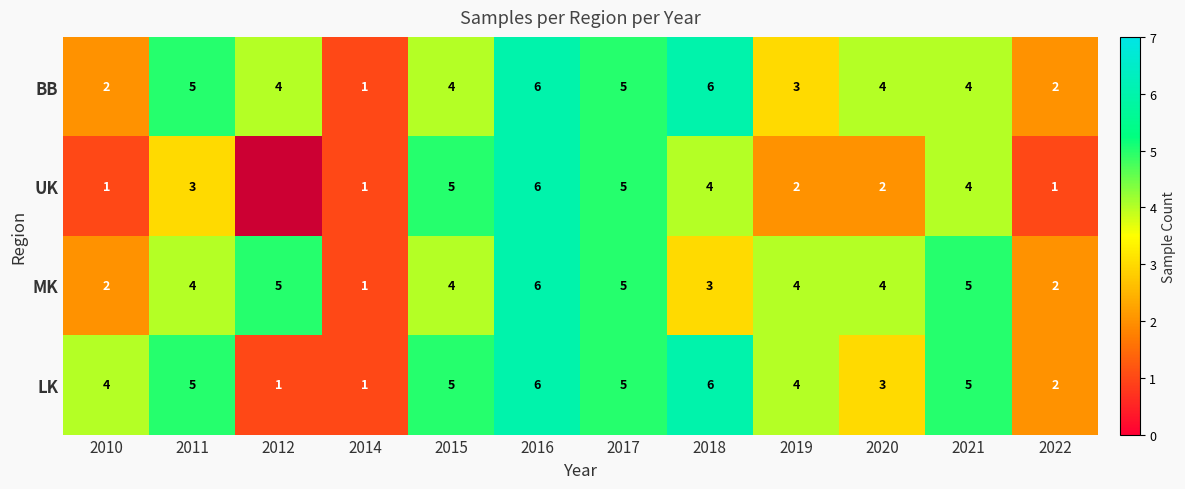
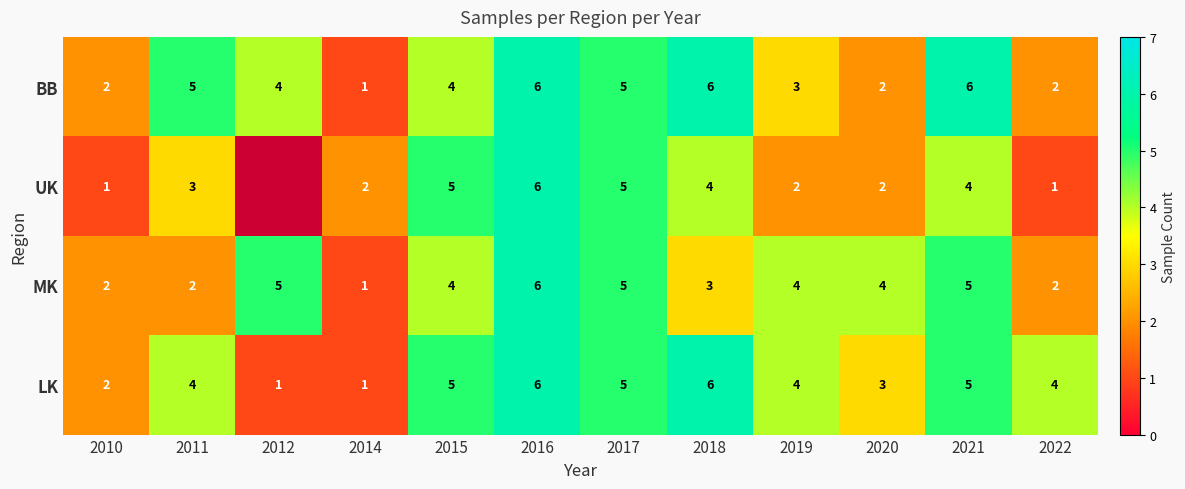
BB, 2020: 4 -> 2
BB, 2021: 4 -> 6
UK, 2014: 1 -> 2
MK, 2011: 4 -> 2
LK, 2010: 4 -> 2
LK, 2011: 5 -> 4
LK, 2022: 2 -> 4
